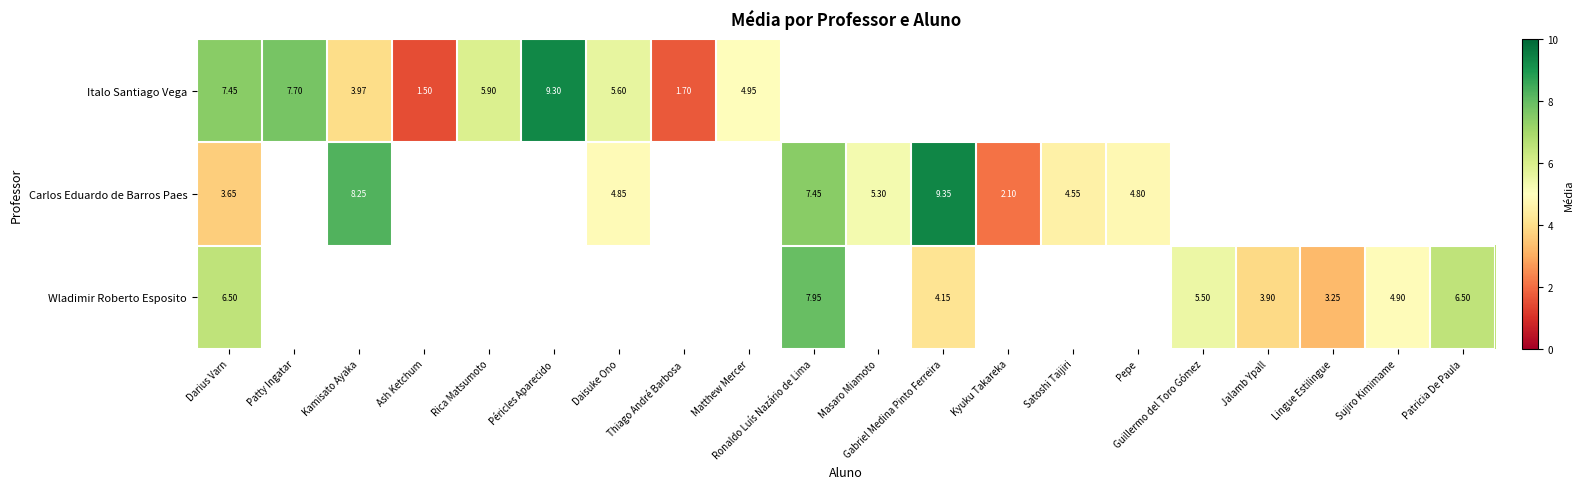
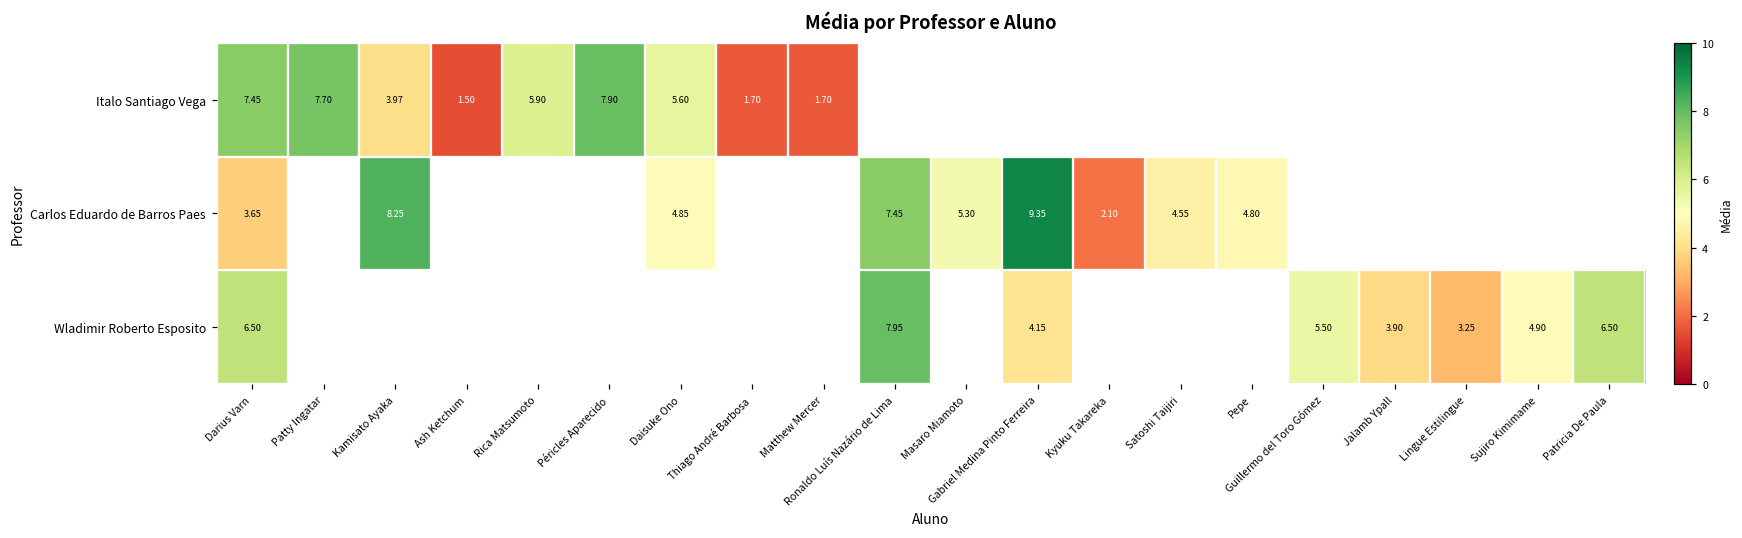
Italo Santiago Vega, Péricles Aparecido: 9.30 -> 7.90
Italo Santiago Vega, Matthew Mercer: 4.95 -> 1.70
